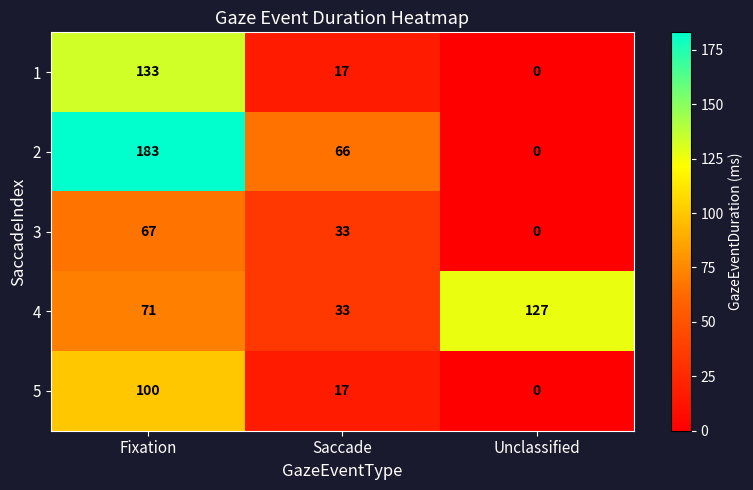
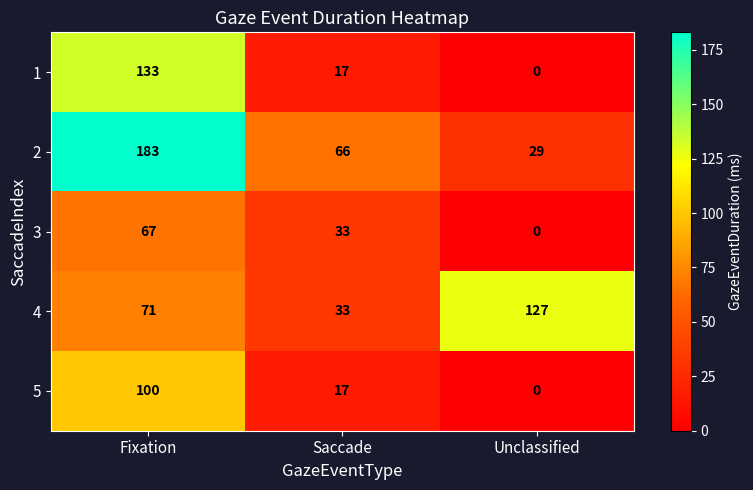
2, Unclassified: 0 -> 29
